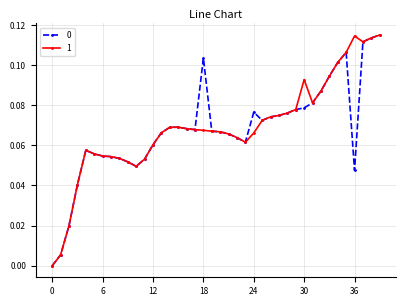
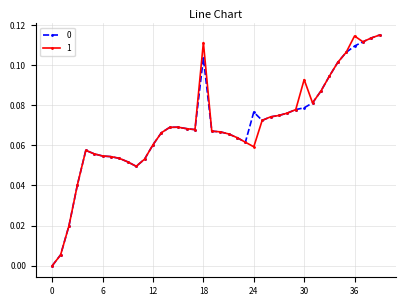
1, 18: 0.067 -> 0.111
1, 24: 0.066 -> 0.059
0, 36: 0.048 -> 0.109
